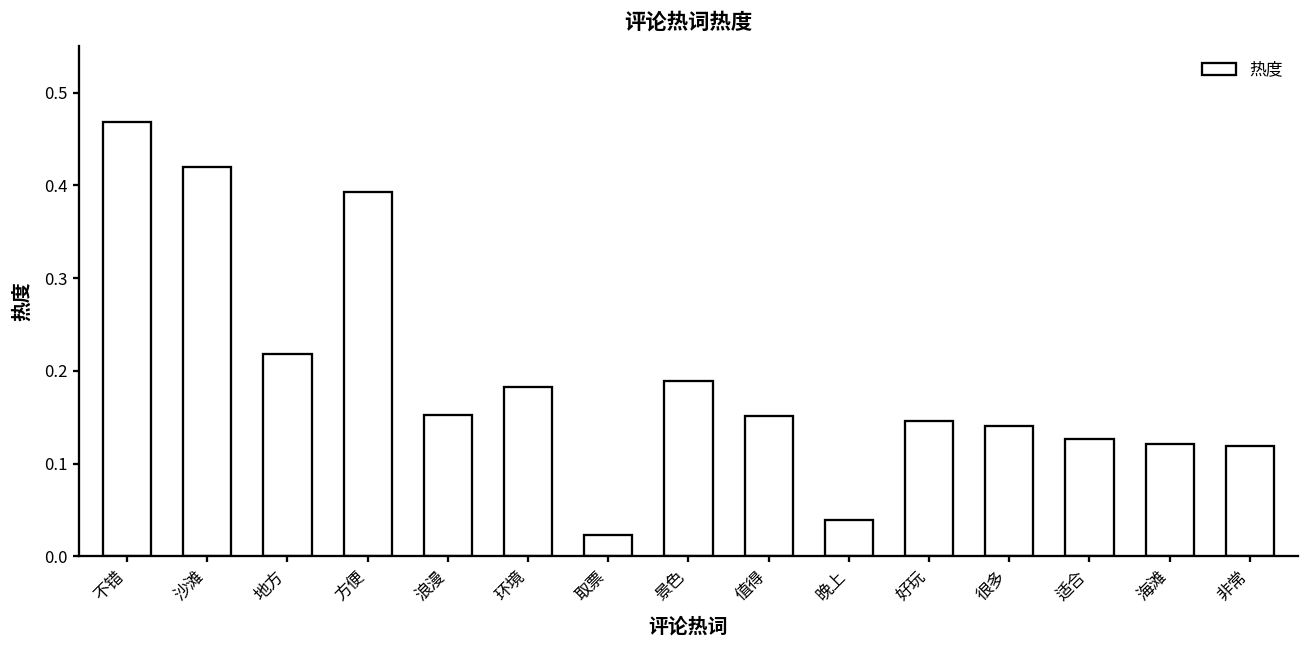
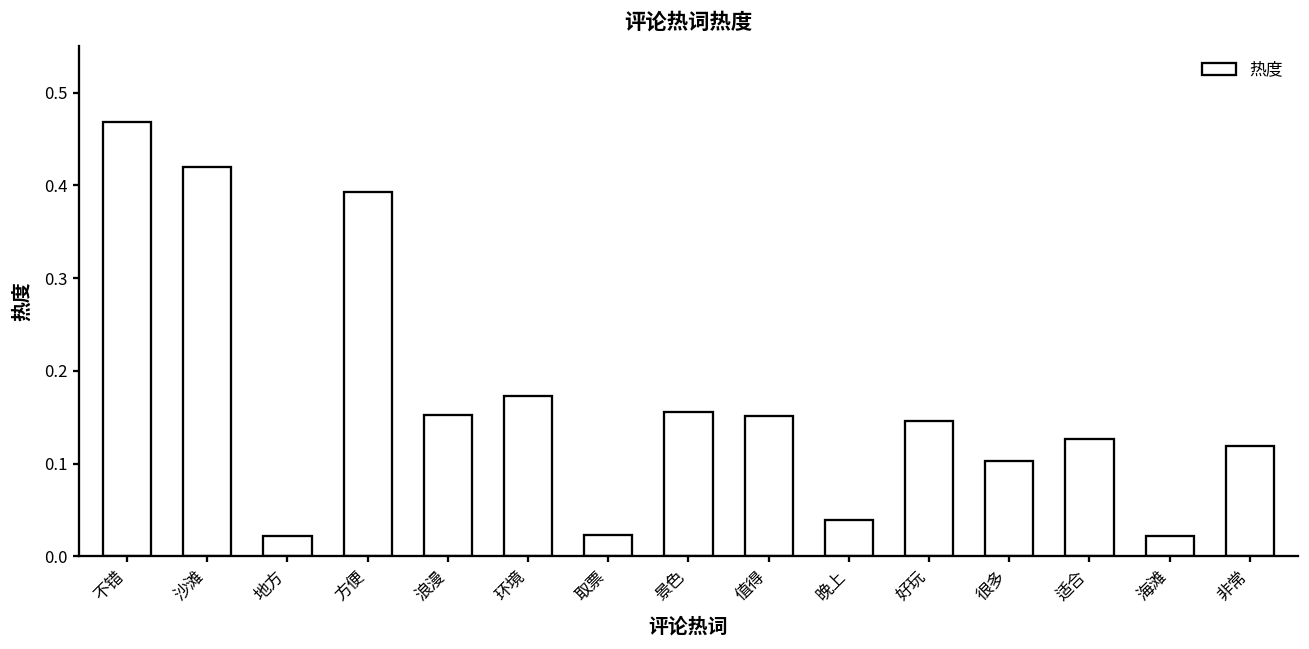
地方: 0.22 -> 0.02
环境: 0.18 -> 0.17
景色: 0.19 -> 0.16
很多: 0.14 -> 0.10
海滩: 0.12 -> 0.02
